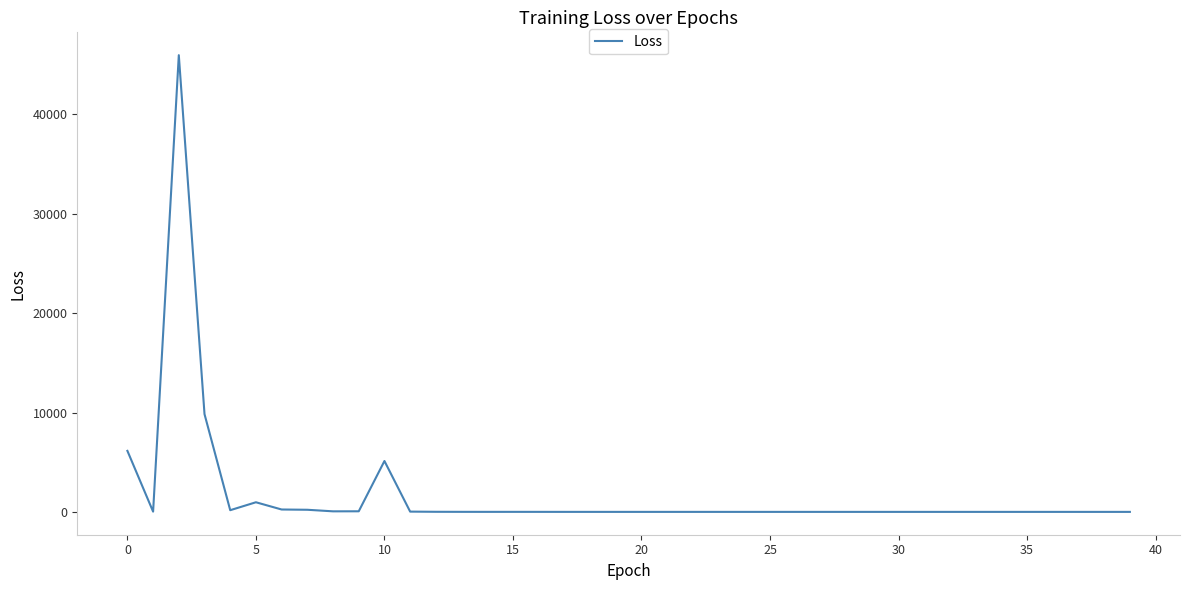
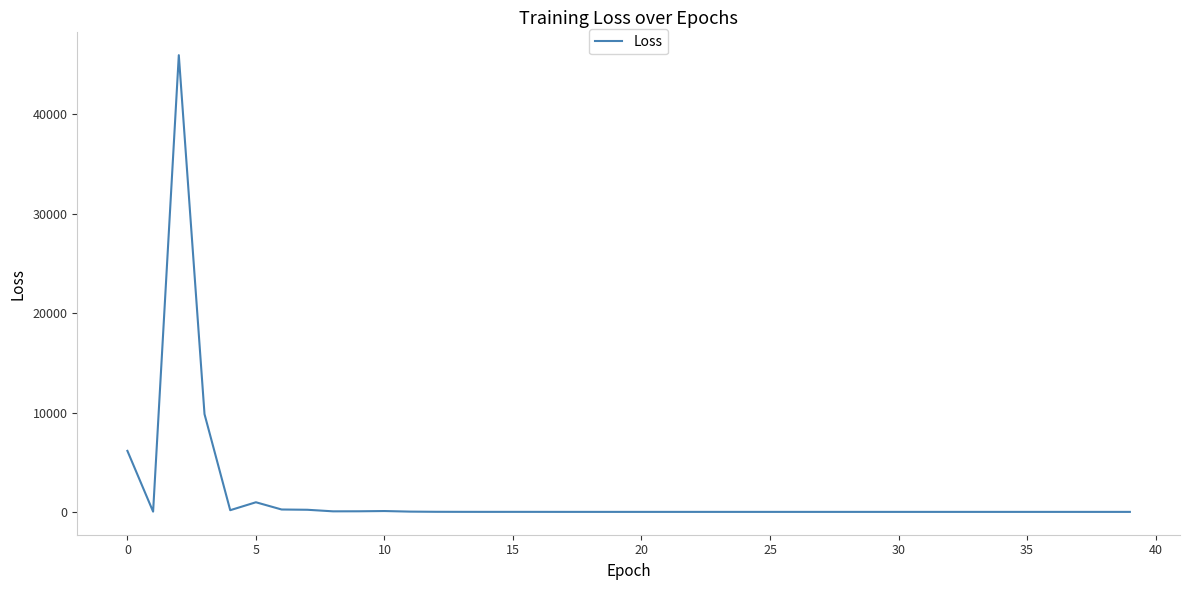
10: 5000 -> 0
